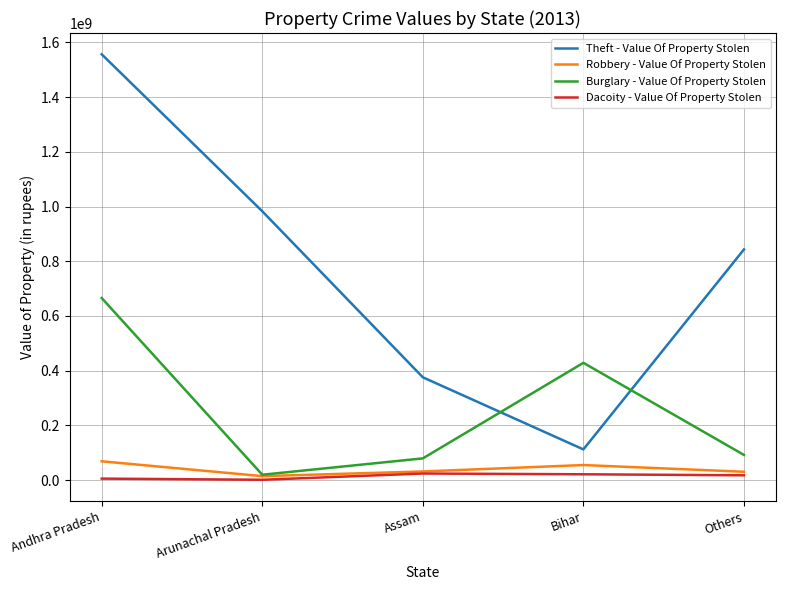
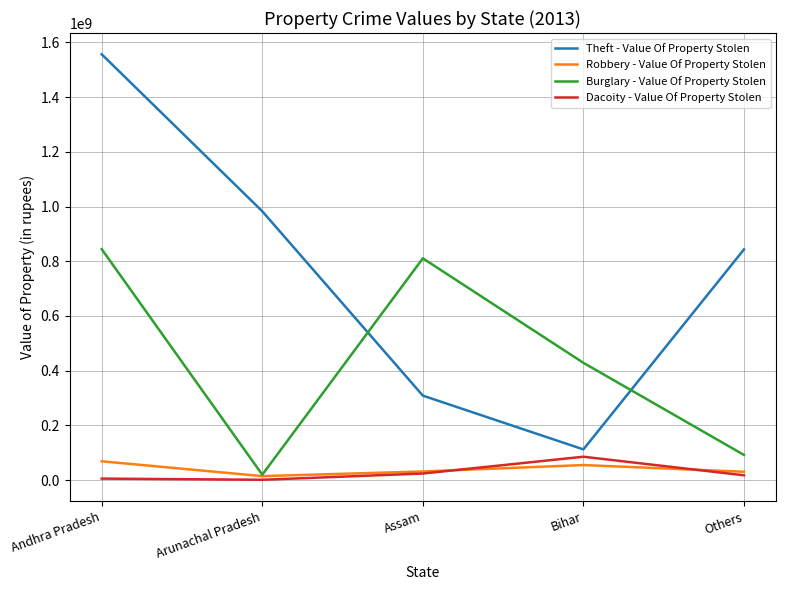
Burglary - Value Of Property Stolen, Andhra Pradesh: 670000000 -> 840000000
Theft - Value Of Property Stolen, Assam: 380000000 -> 310000000
Burglary - Value Of Property Stolen, Assam: 80000000 -> 810000000
Dacoity - Value Of Property Stolen, Bihar: 20000000 -> 90000000
